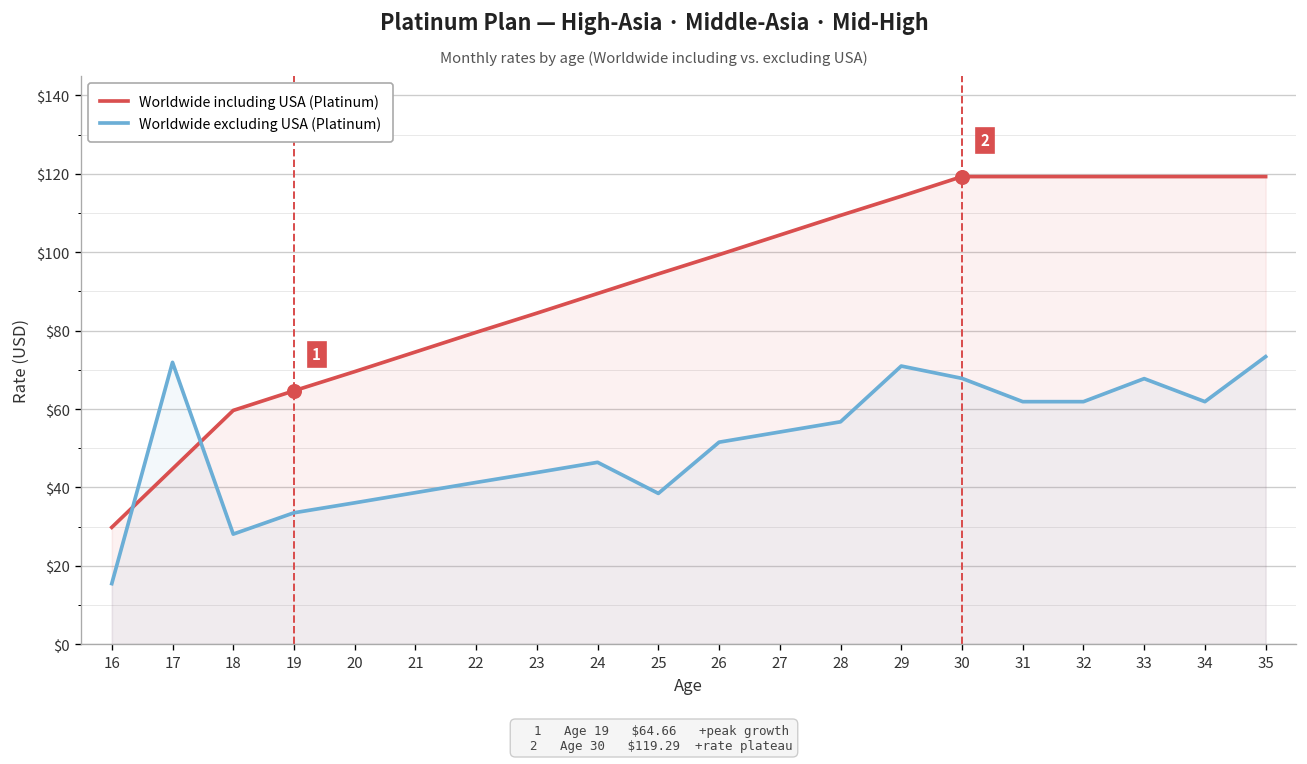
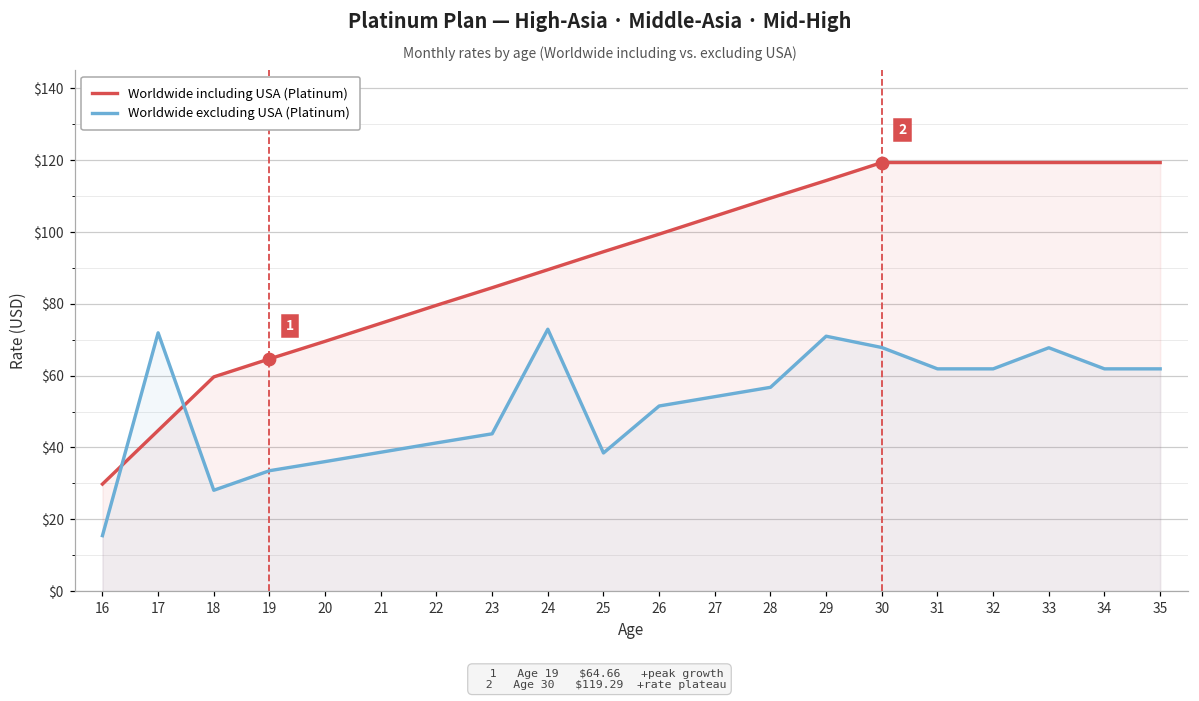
Worldwide excluding USA (Platinum), 24: $46 -> $73
Worldwide excluding USA (Platinum), 35: $73 -> $62
